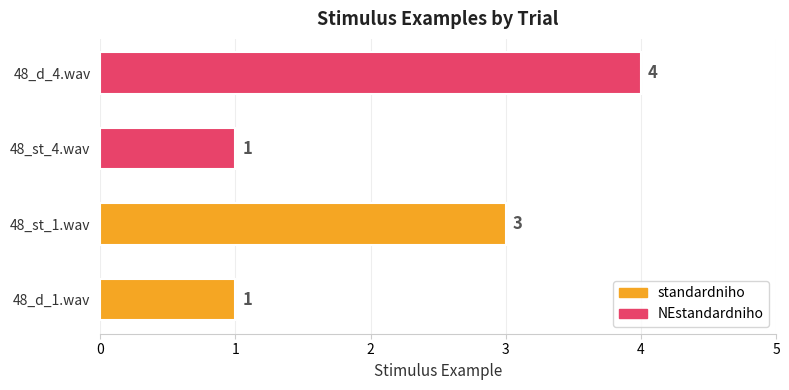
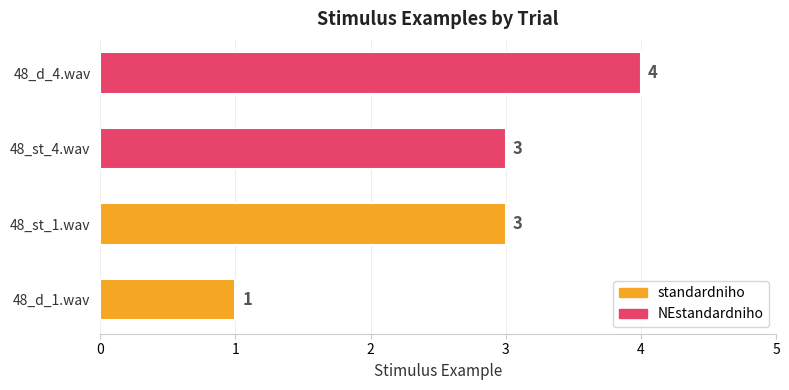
48_st_4.wav: 1 -> 3
